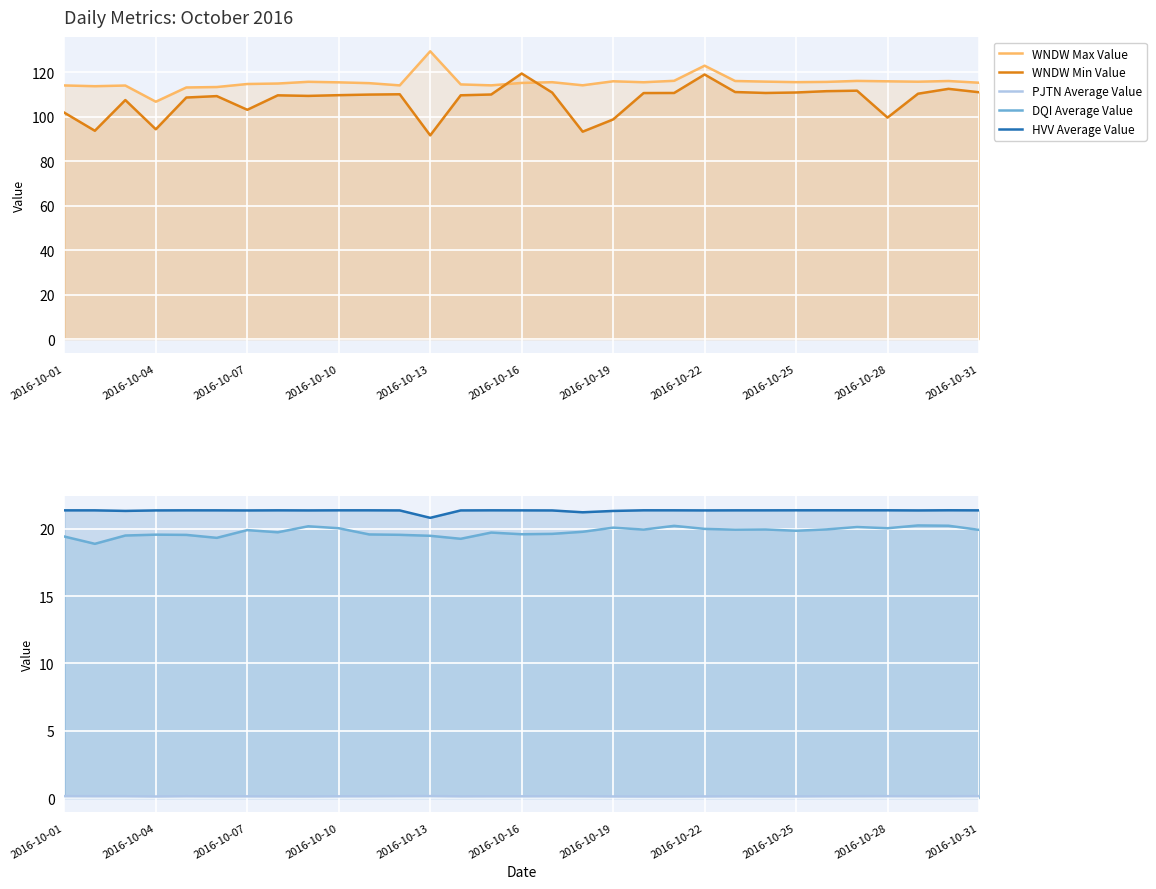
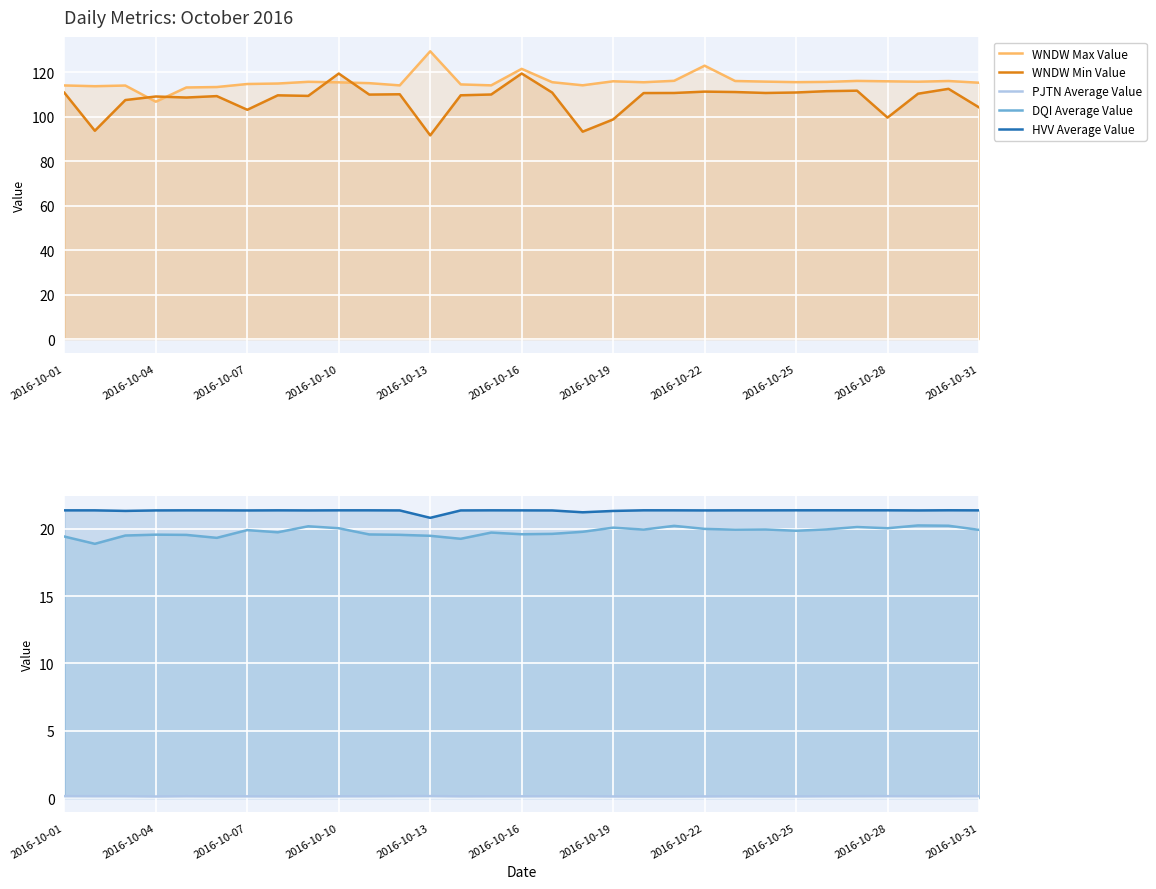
Daily Metrics: October 2016, WNDW Min Value, 2016-10-01: 102 -> 111
Daily Metrics: October 2016, WNDW Min Value, 2016-10-04: 94 -> 109
Daily Metrics: October 2016, WNDW Min Value, 2016-10-10: 110 -> 119
Daily Metrics: October 2016, WNDW Max Value, 2016-10-16: 115 -> 122
Daily Metrics: October 2016, WNDW Min Value, 2016-10-22: 119 -> 111
Daily Metrics: October 2016, WNDW Min Value, 2016-10-31: 111 -> 104
